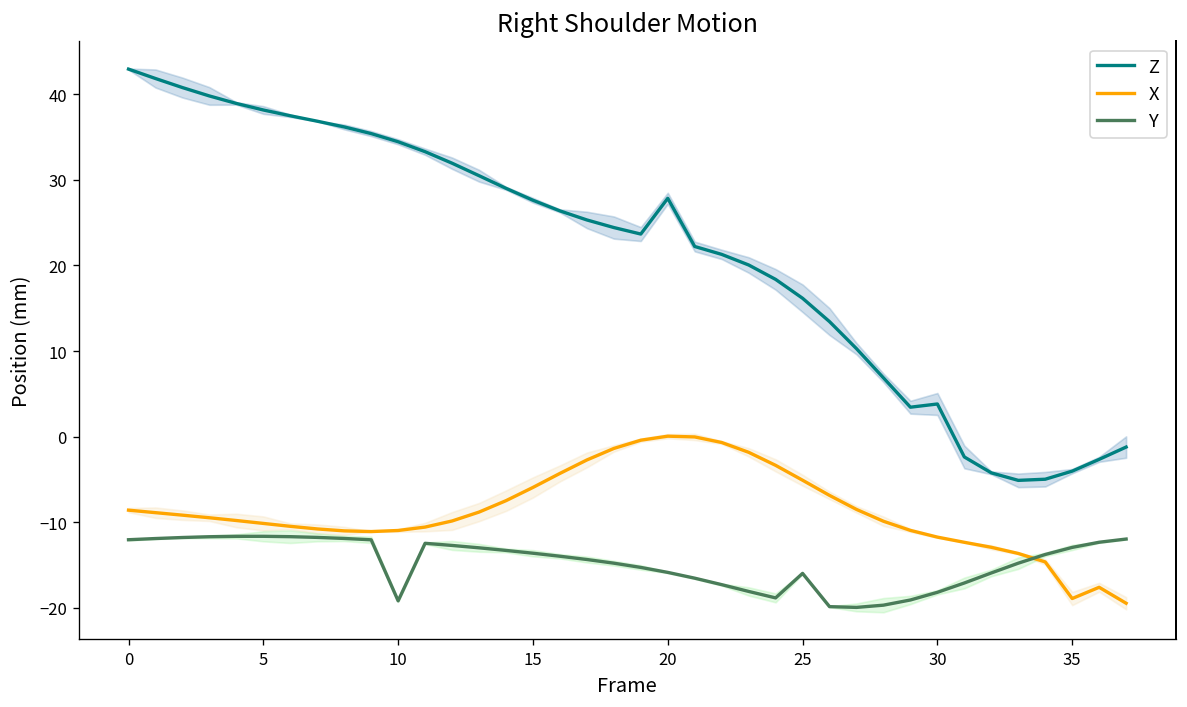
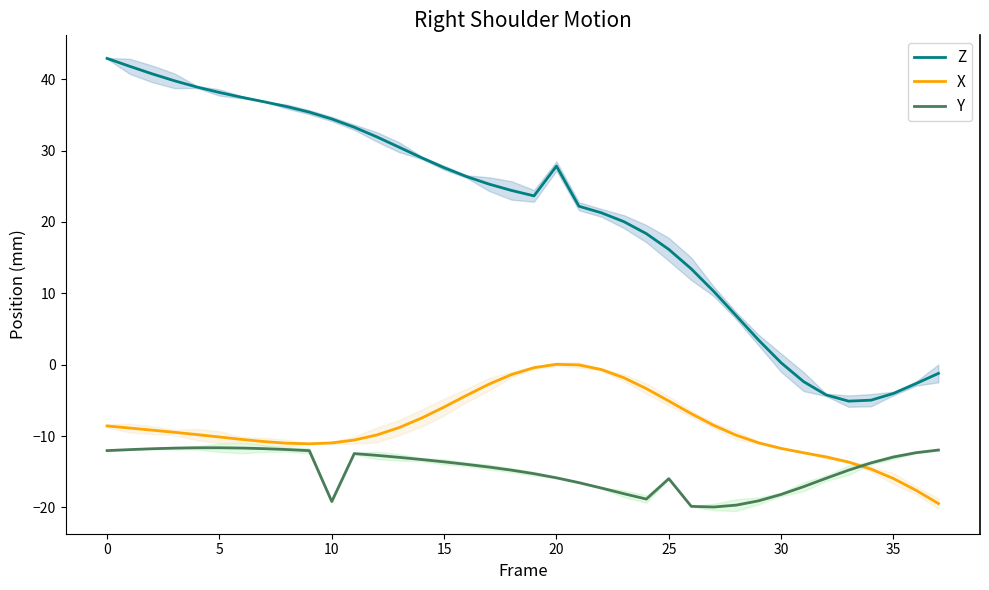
Z, 30: 4 -> 0
X, 35: -19 -> -16
